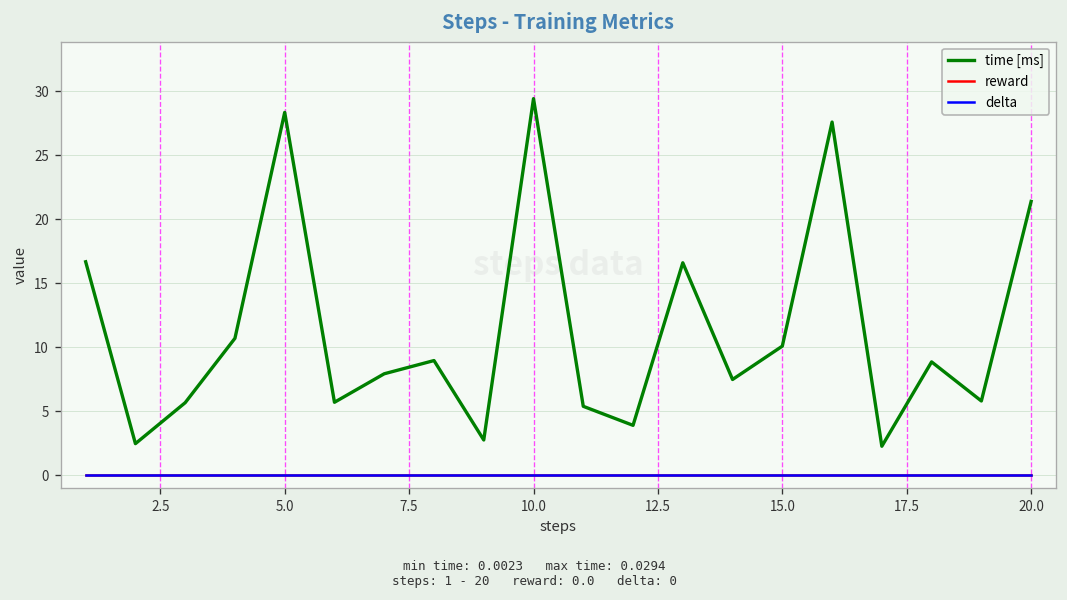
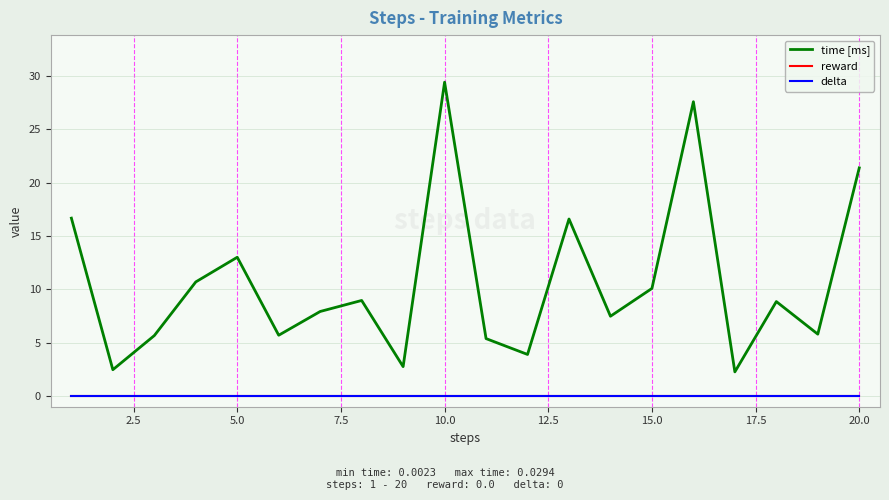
time [ms], 5.0: 28.3 -> 13.0
